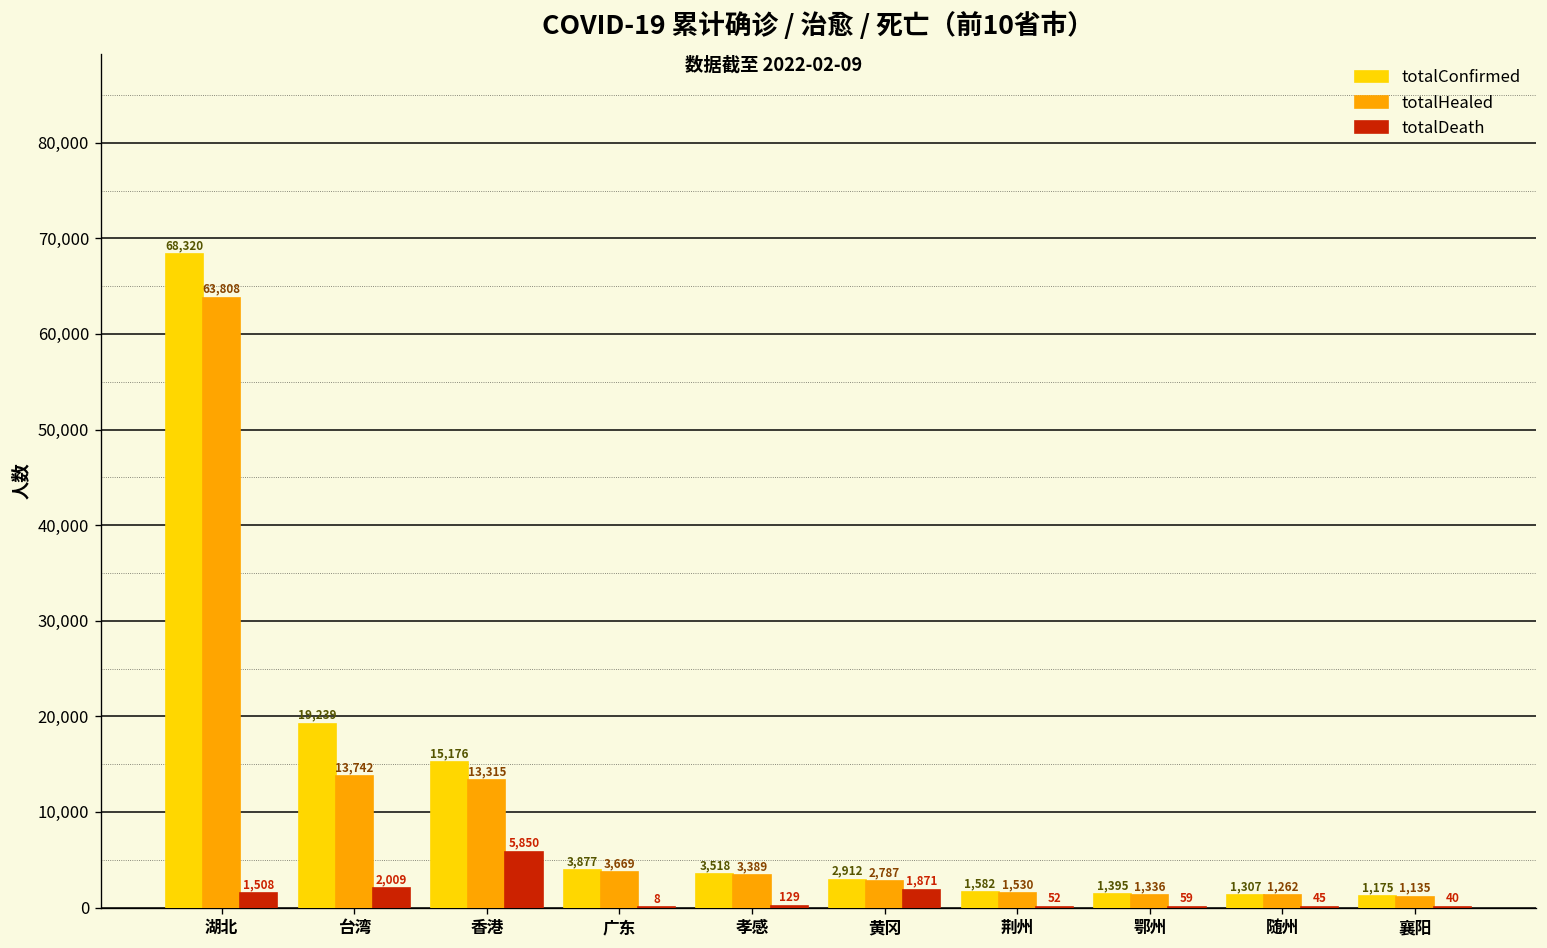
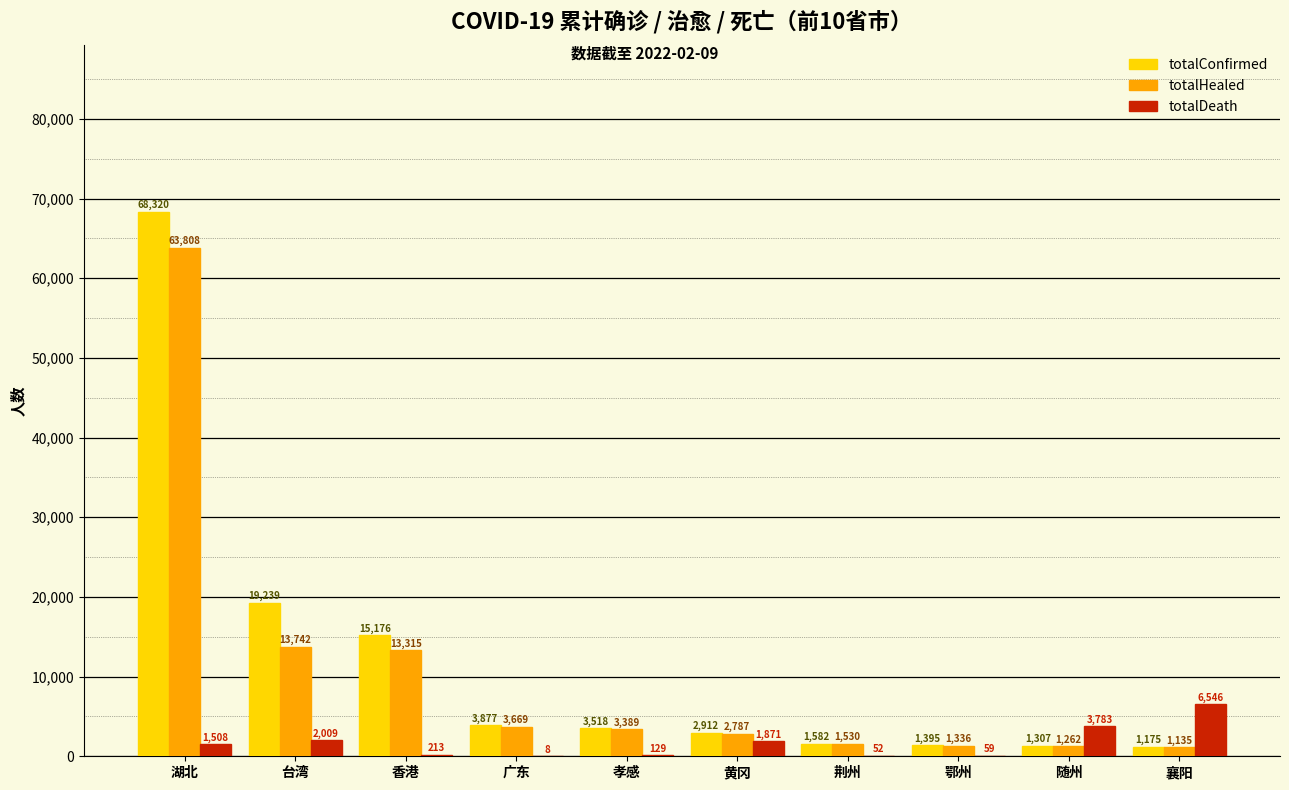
totalDeath, 香港: 5,850 -> 213
totalDeath, 随州: 45 -> 3,783
totalDeath, 襄阳: 40 -> 6,546
